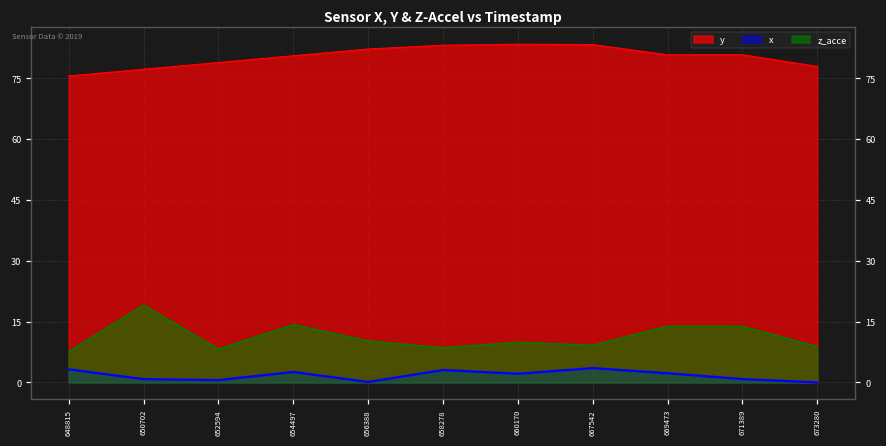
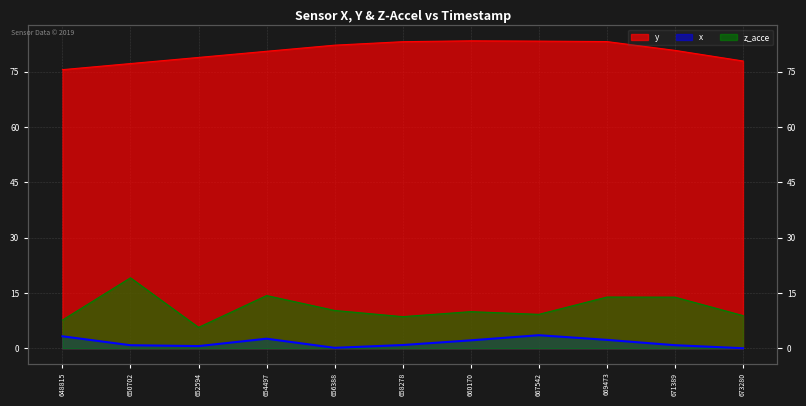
z_acce, 652594: 8 -> 6
x, 658278: 3 -> 1
y, 669473: 81 -> 83
